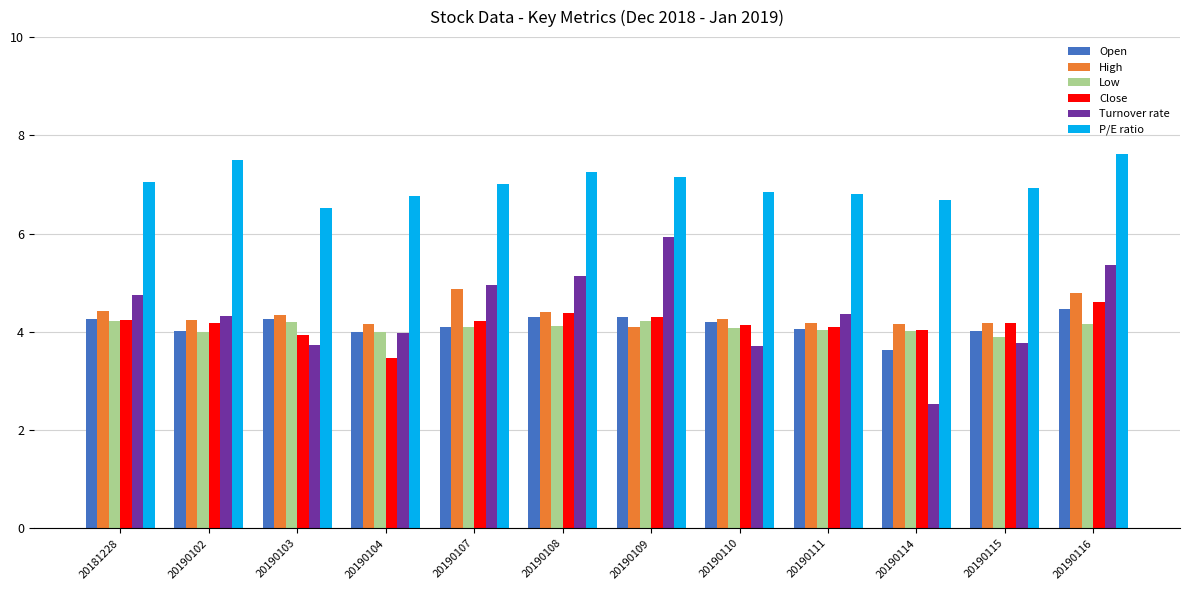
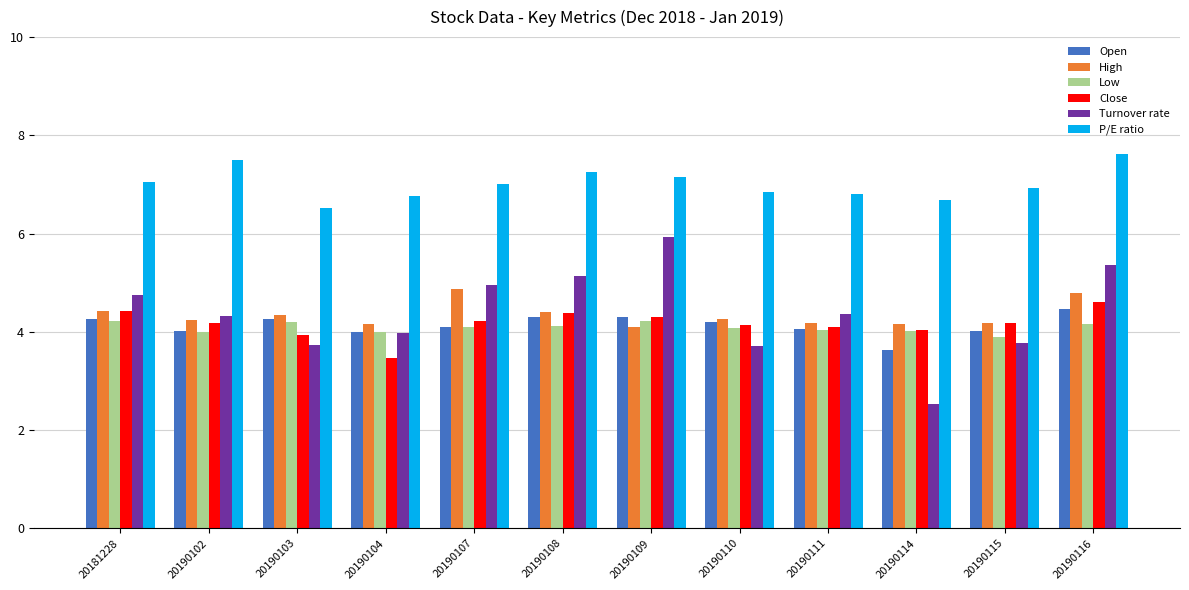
Close, 20181228: 4.3 -> 4.4
